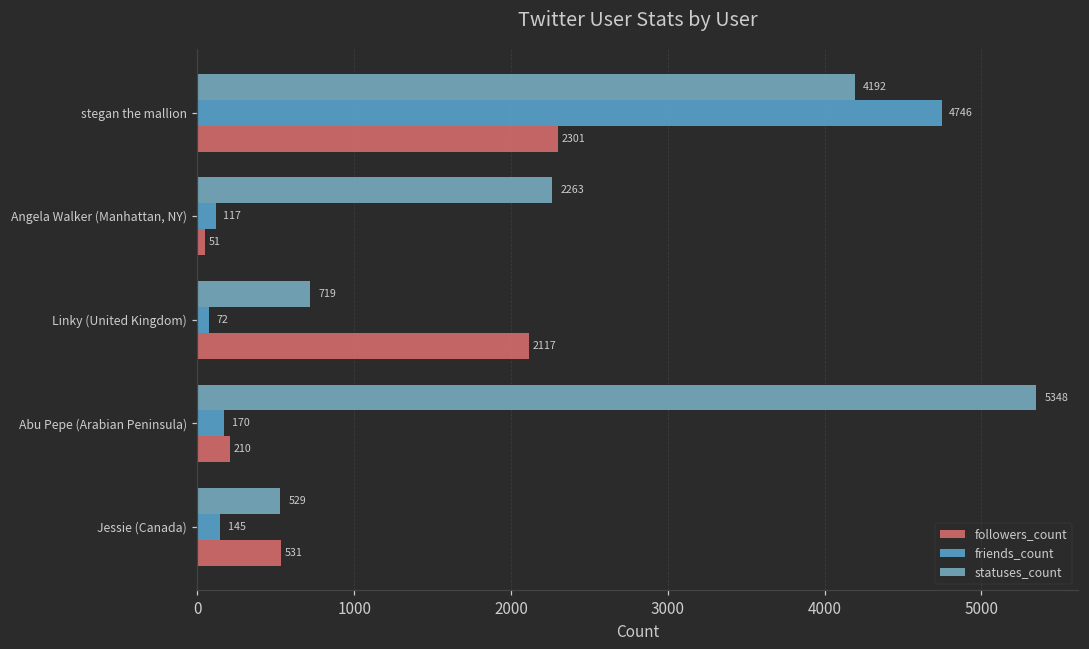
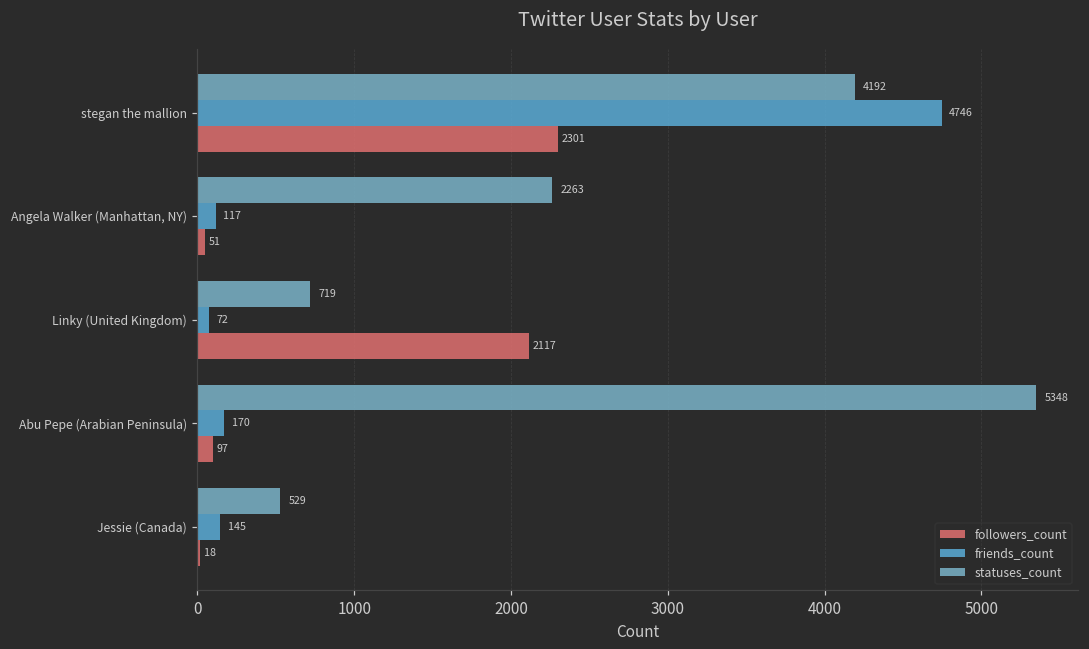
followers_count, Abu Pepe (Arabian Peninsula): 210 -> 97
followers_count, Jessie (Canada): 531 -> 18
